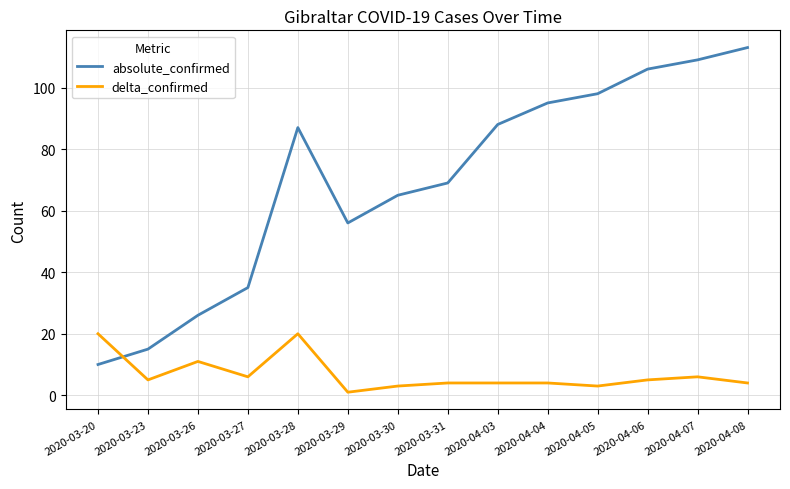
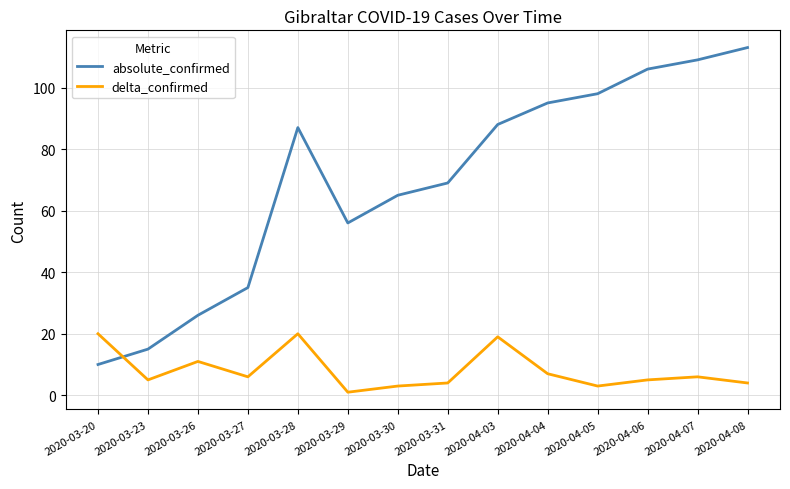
delta_confirmed, 2020-04-03: 4 -> 19
delta_confirmed, 2020-04-04: 4 -> 7
